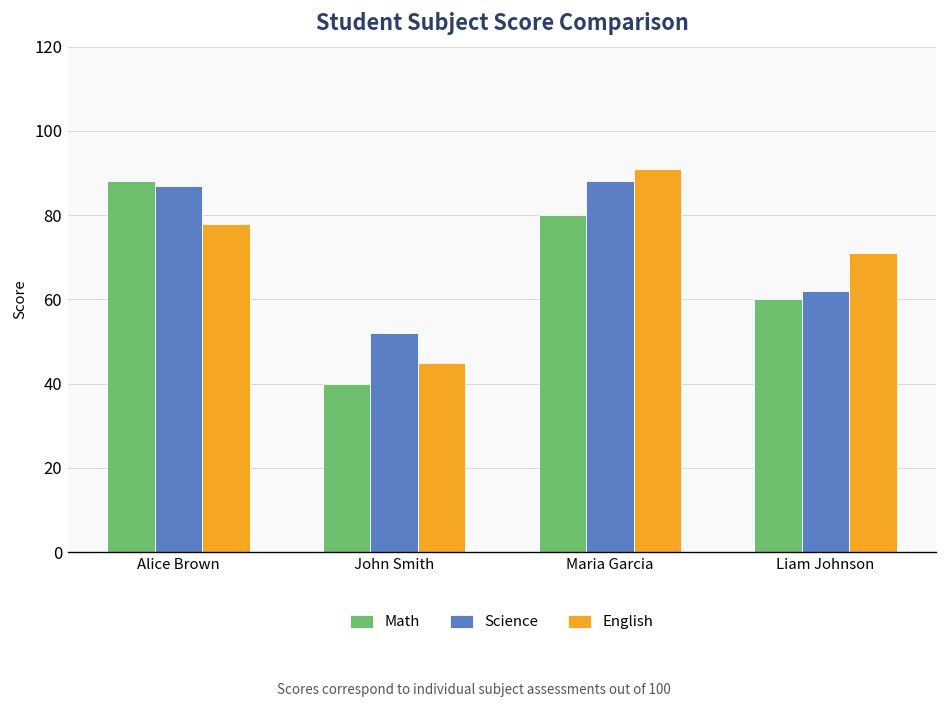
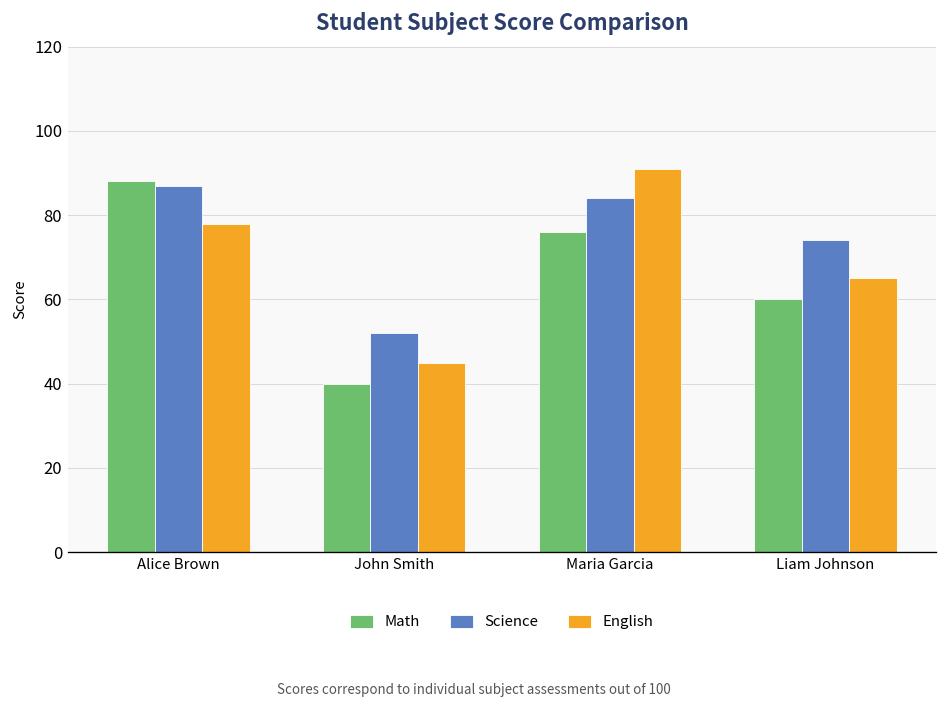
Math, Maria Garcia: 80 -> 76
Science, Maria Garcia: 88 -> 84
Science, Liam Johnson: 62 -> 74
English, Liam Johnson: 71 -> 65
